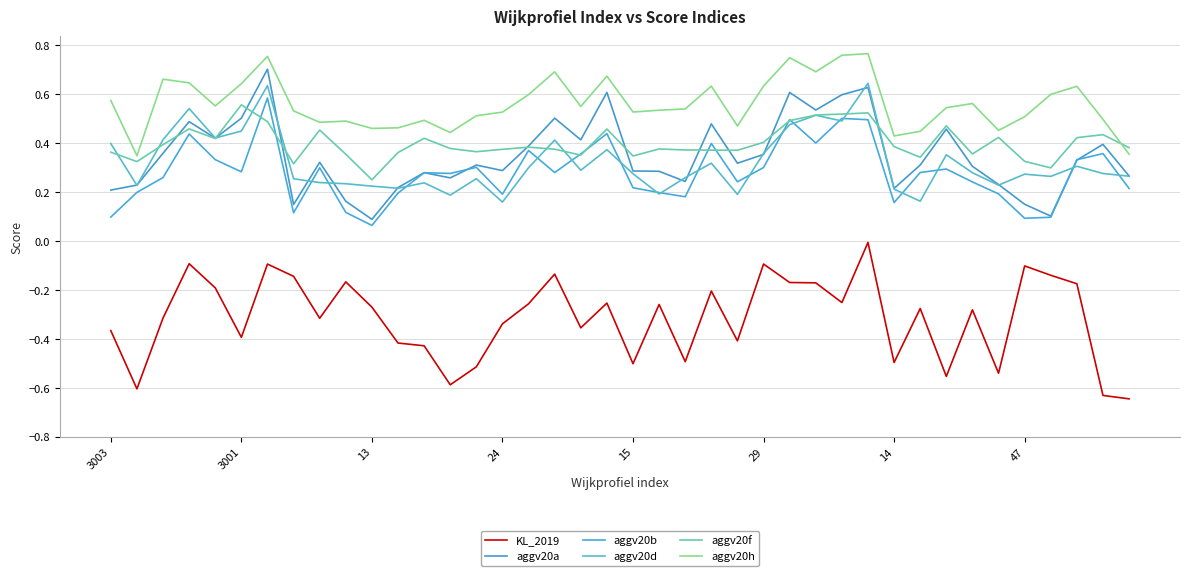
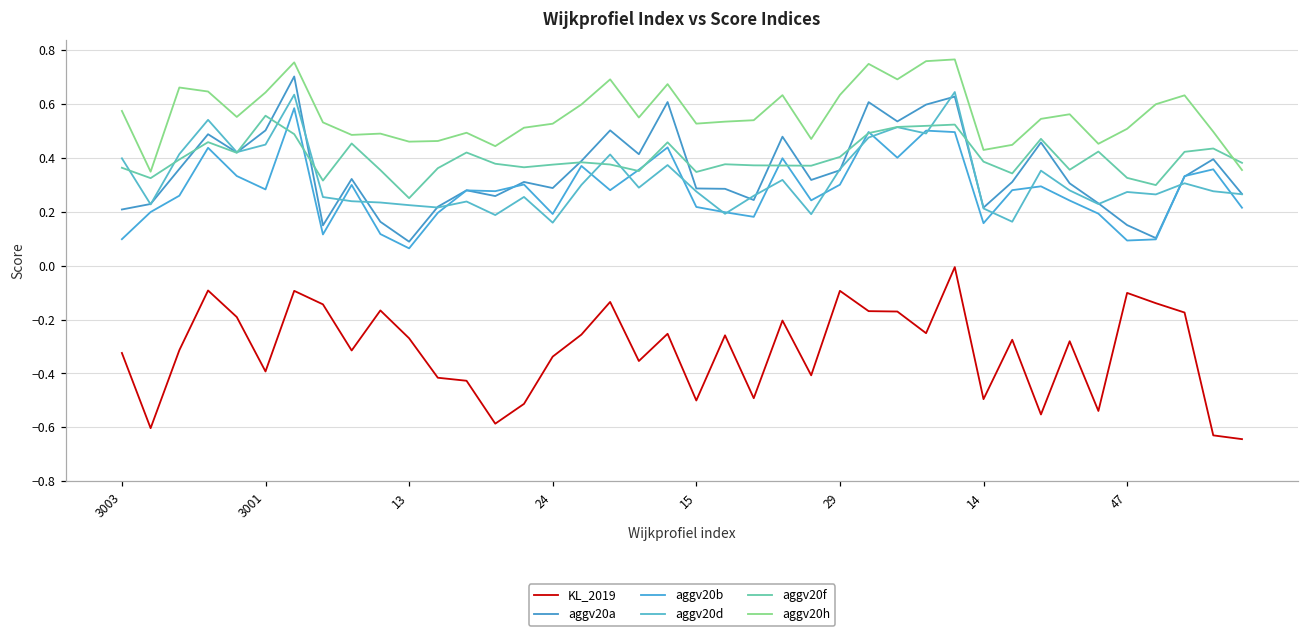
KL_2019, 3003: -0.37 -> -0.32
